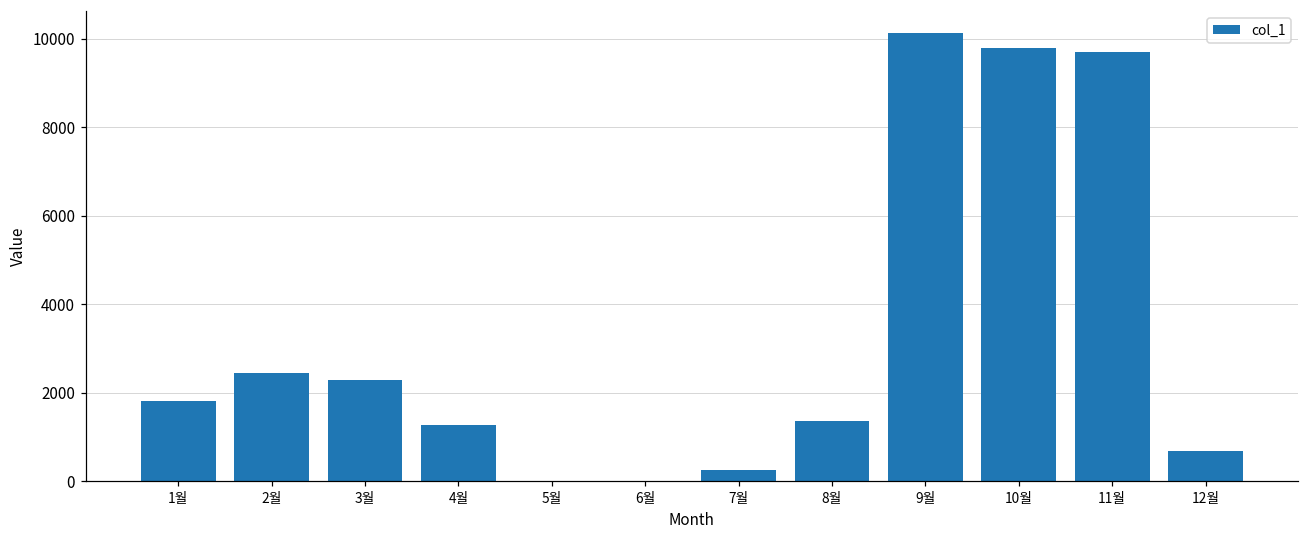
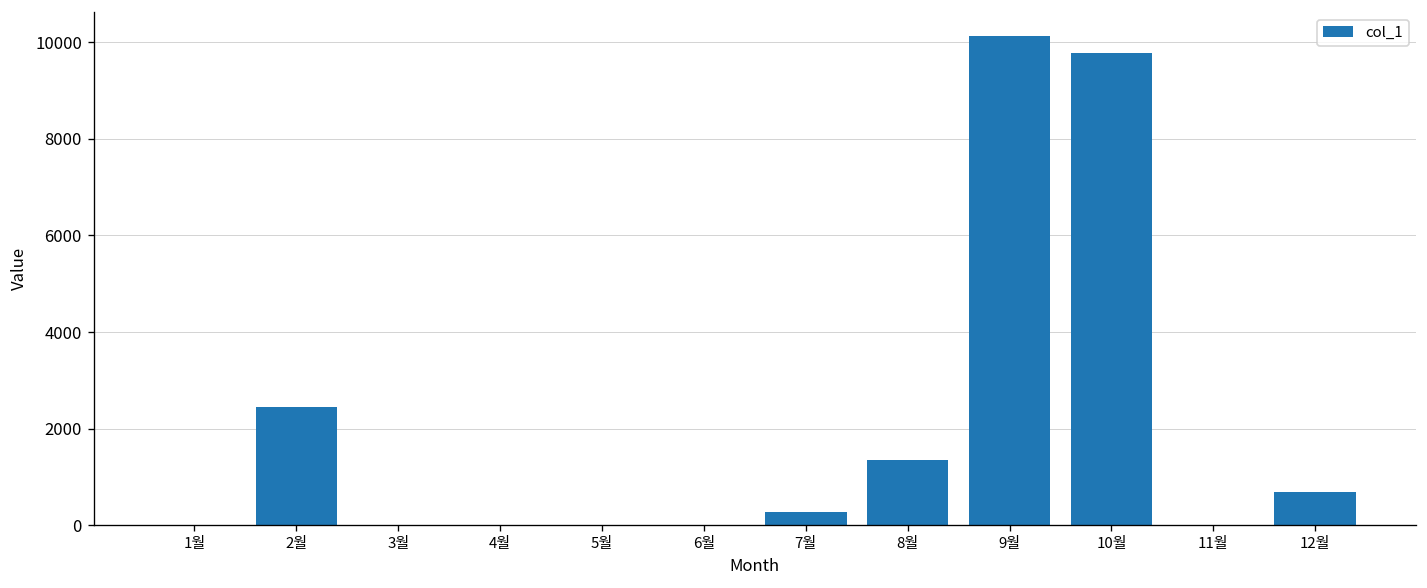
1월: 1800 -> 0
3월: 2300 -> 0
4월: 1300 -> 0
11월: 9700 -> 0
